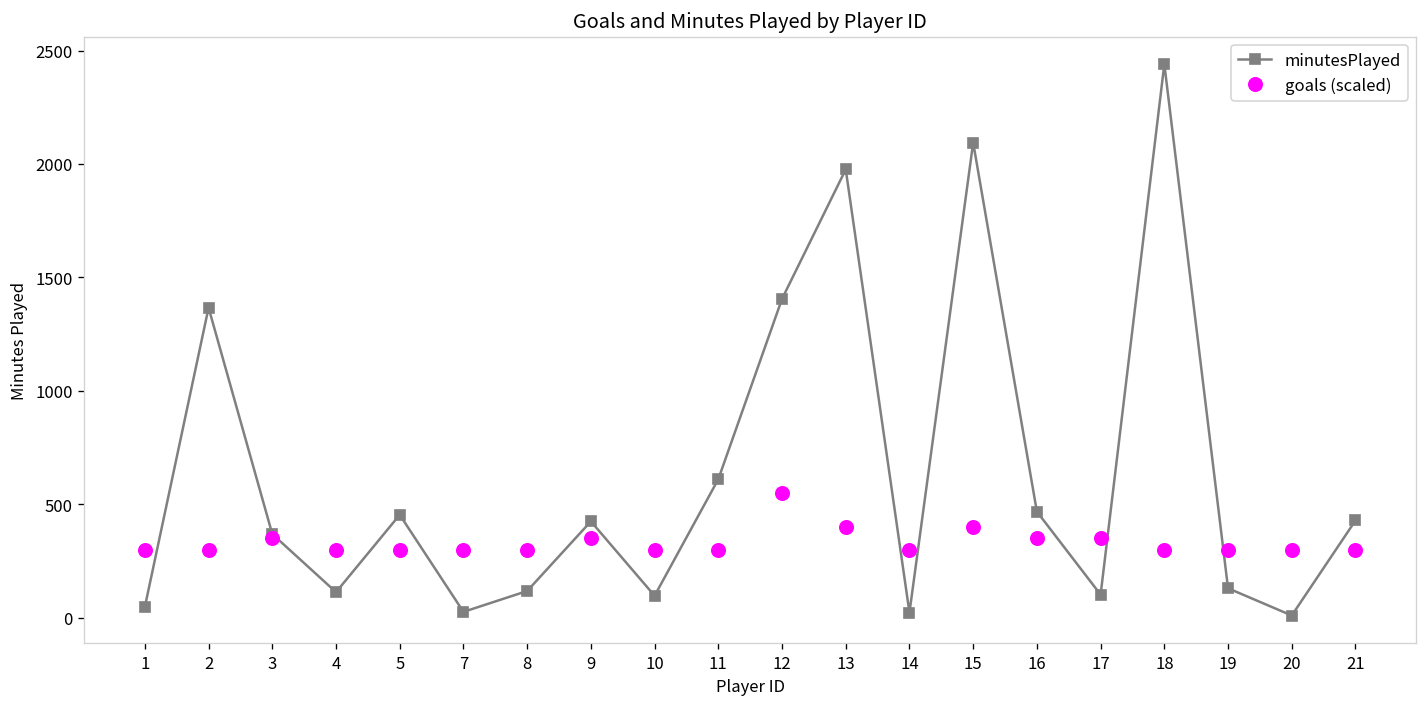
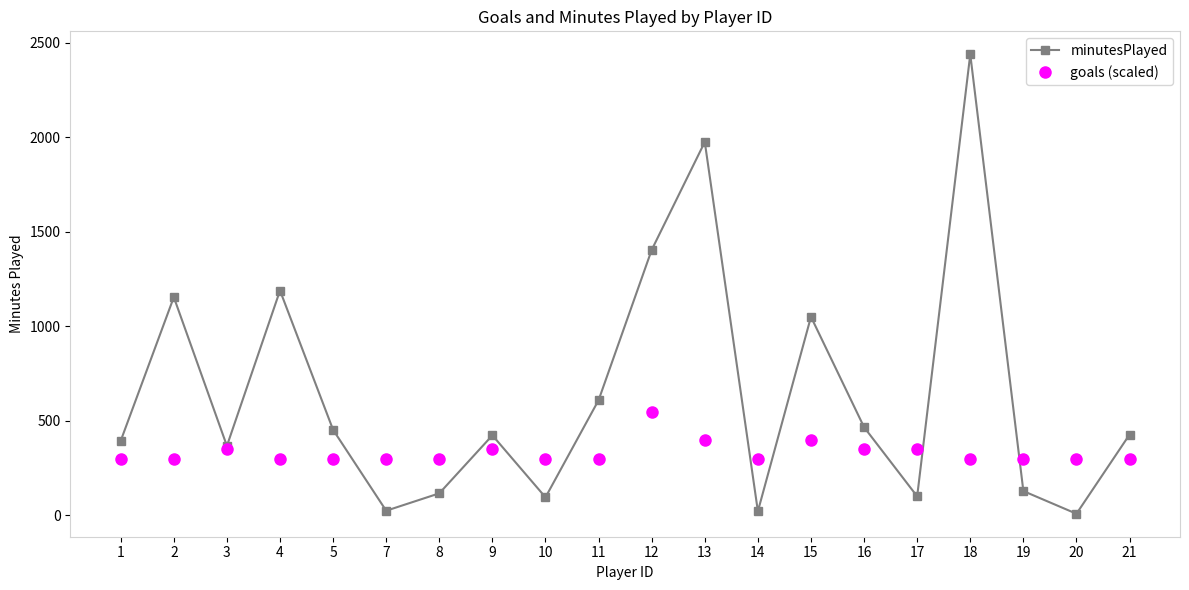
minutesPlayed, 1: 50 -> 400
minutesPlayed, 2: 1370 -> 1160
minutesPlayed, 4: 110 -> 1190
minutesPlayed, 15: 2090 -> 1050
